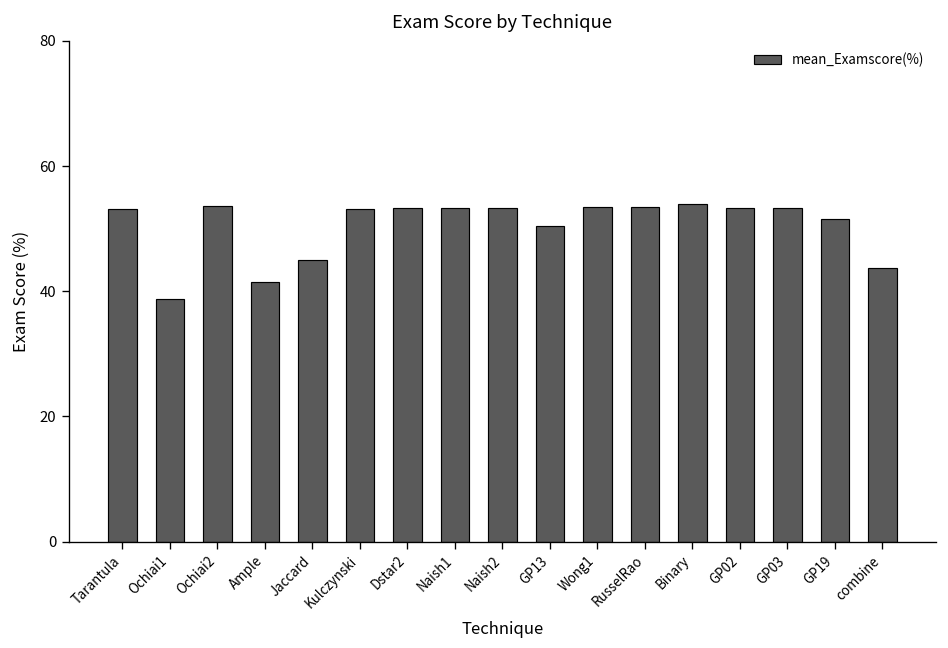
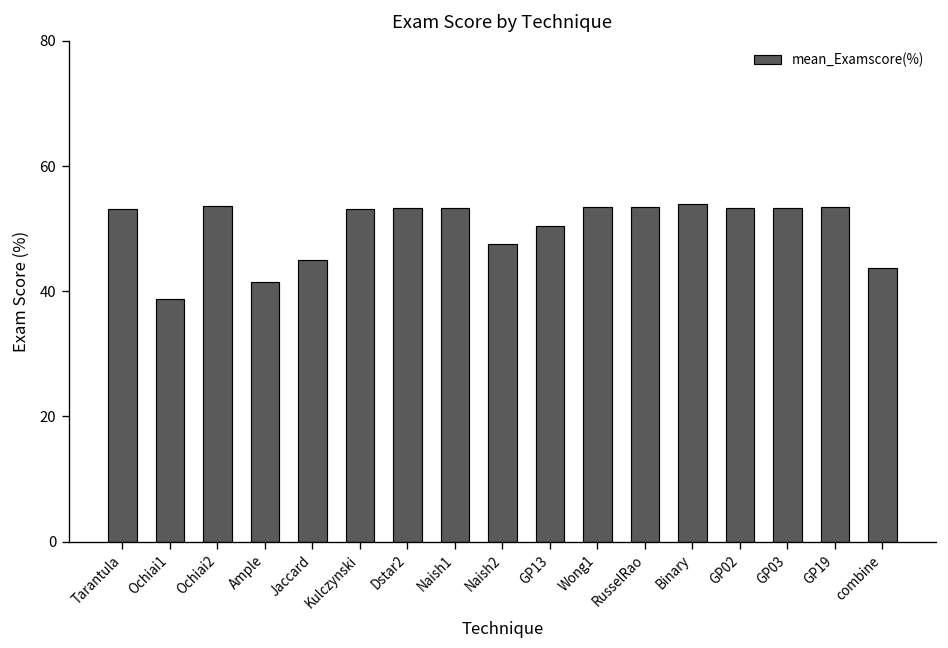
Naish2: 53 -> 48
GP19: 52 -> 53
